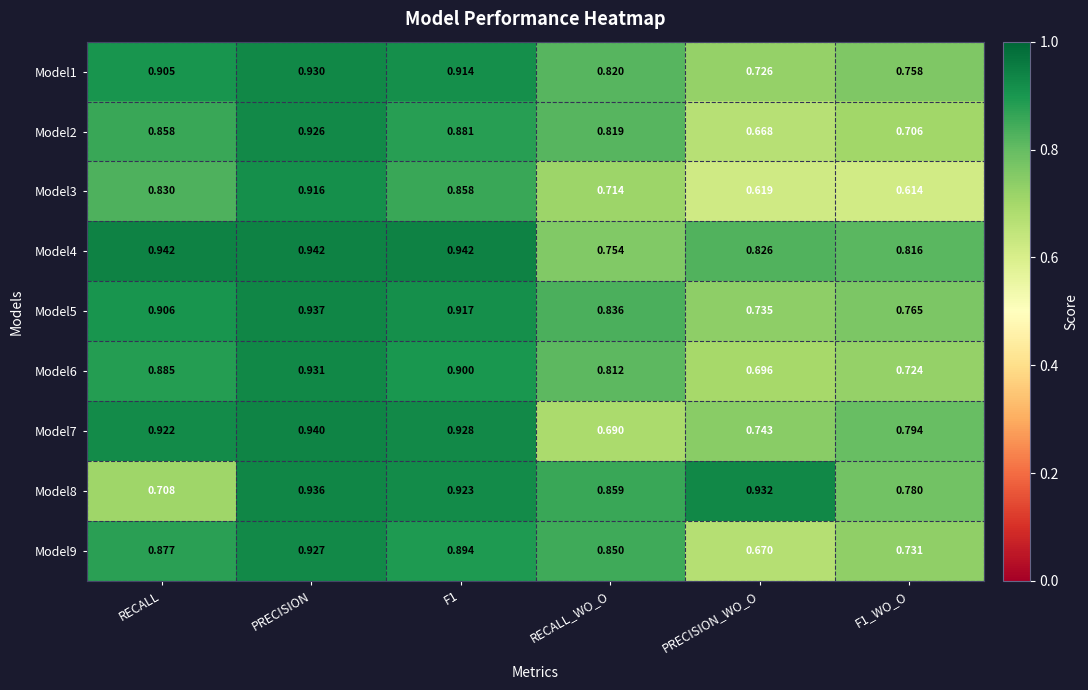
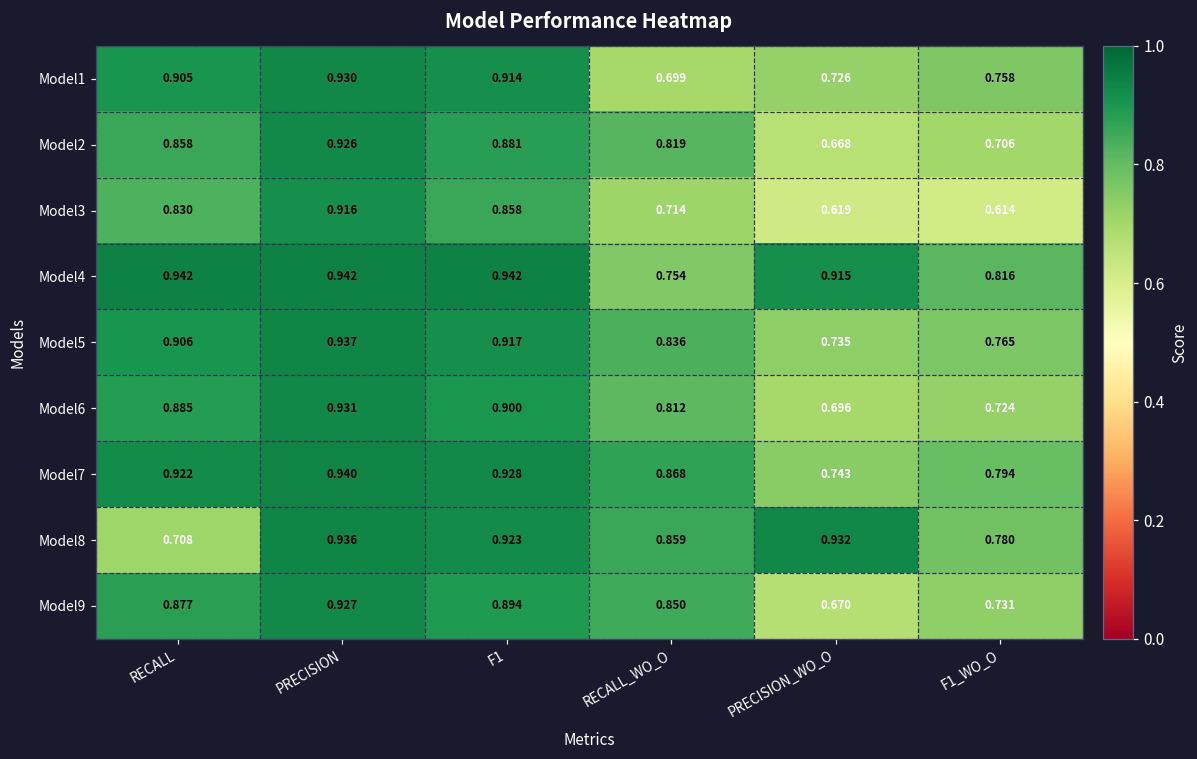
Model1, RECALL_WO_O: 0.820 -> 0.699
Model4, PRECISION_WO_O: 0.826 -> 0.915
Model7, RECALL_WO_O: 0.690 -> 0.868
